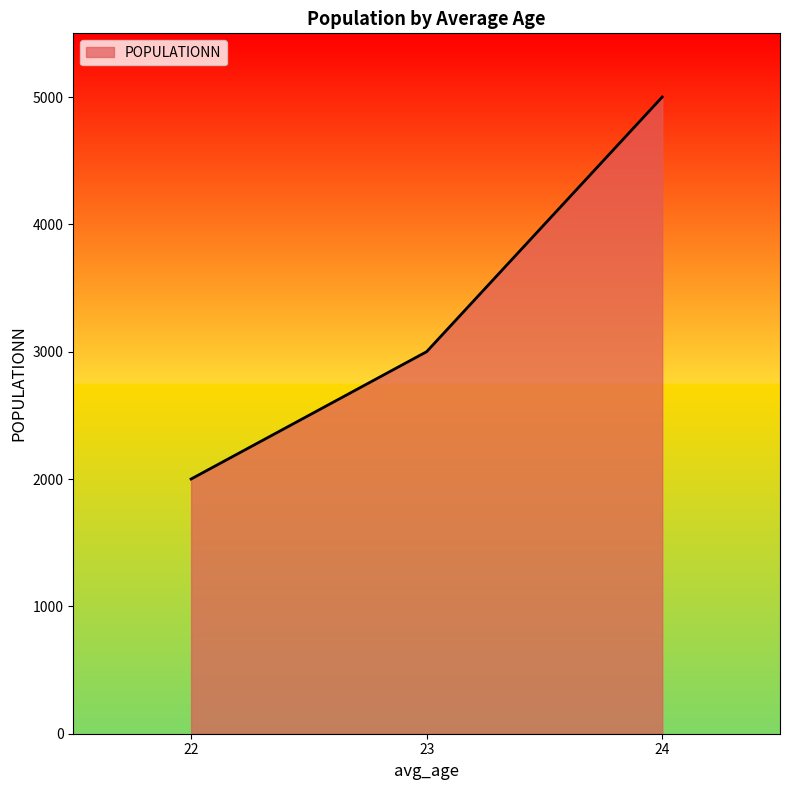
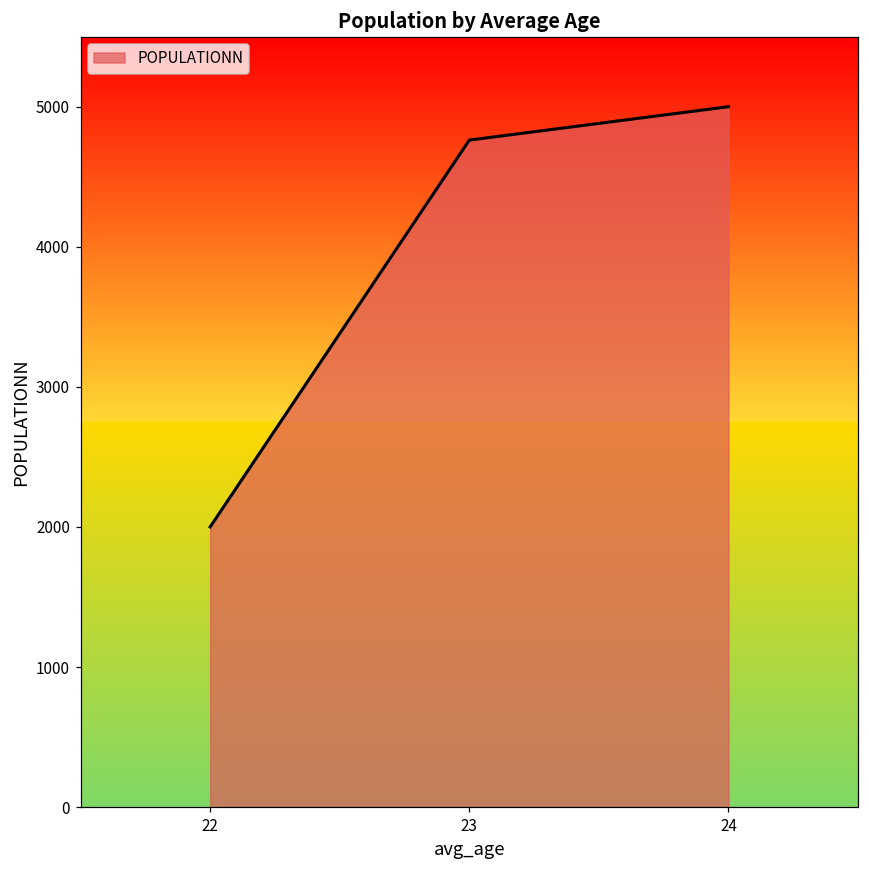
23: 3000 -> 4760
